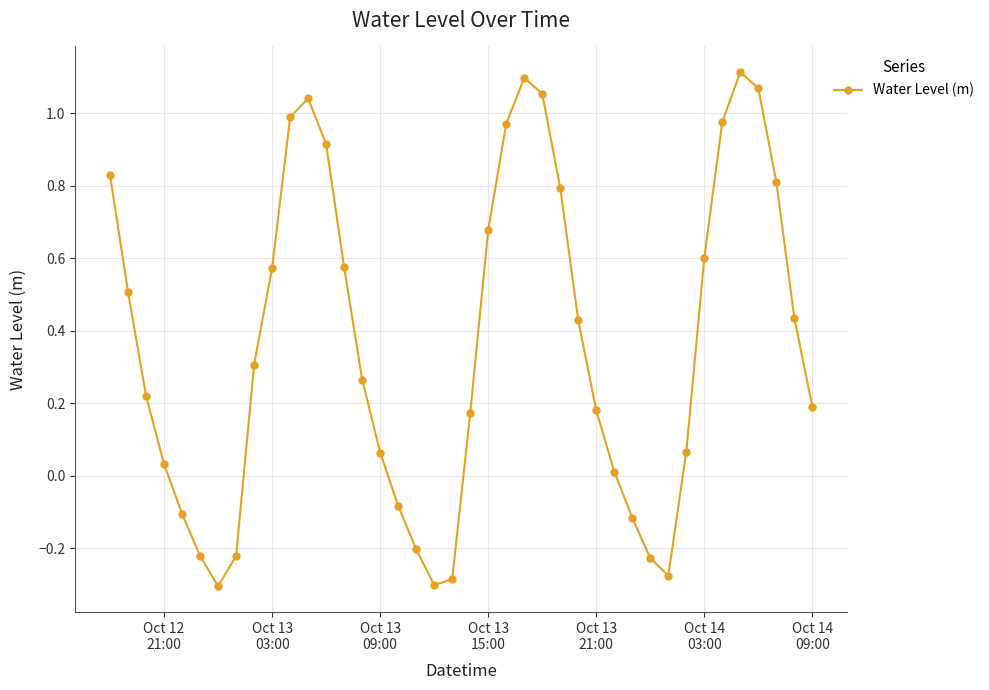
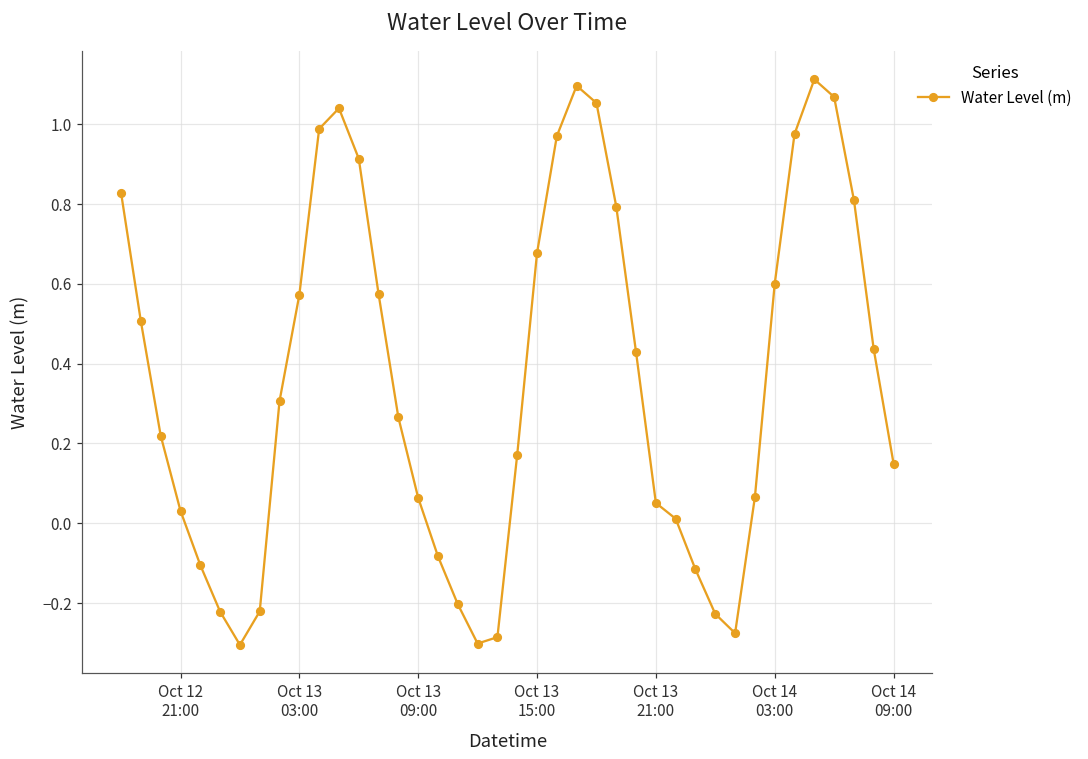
Oct 13 21:00: 0.18 -> 0.05
Oct 14 09:00: 0.19 -> 0.15
